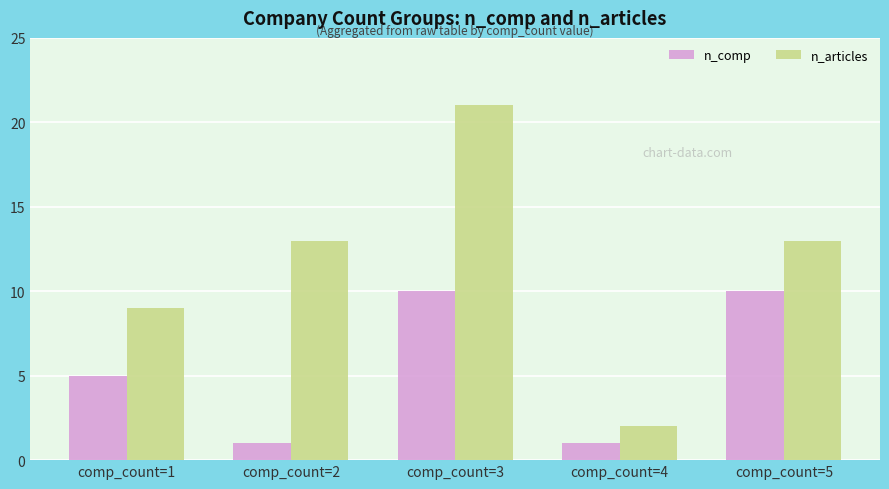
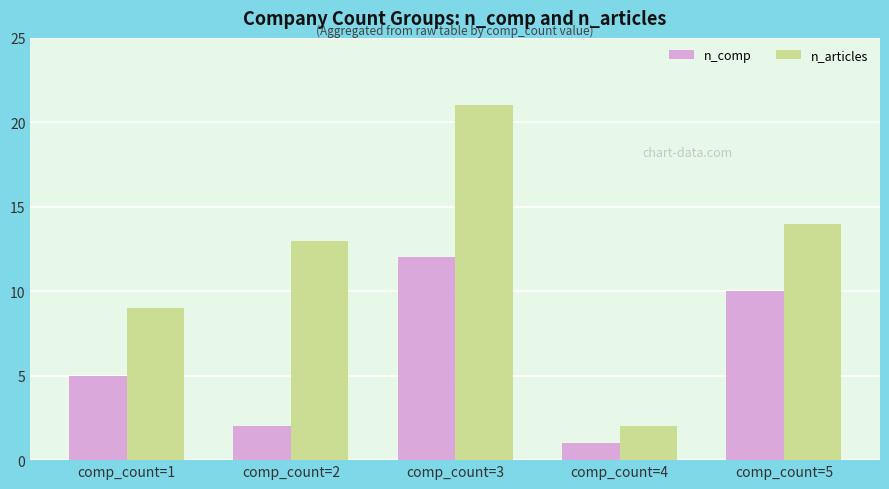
n_comp, comp_count=2: 1 -> 2
n_comp, comp_count=3: 10 -> 12
n_articles, comp_count=5: 13 -> 14
